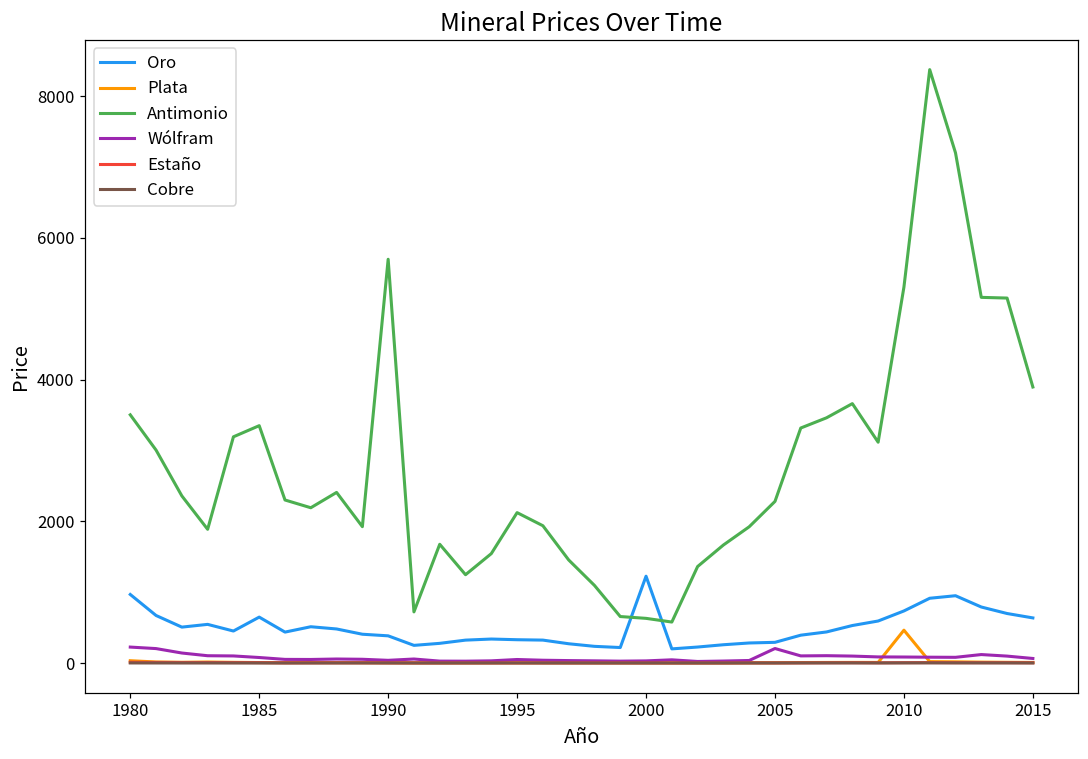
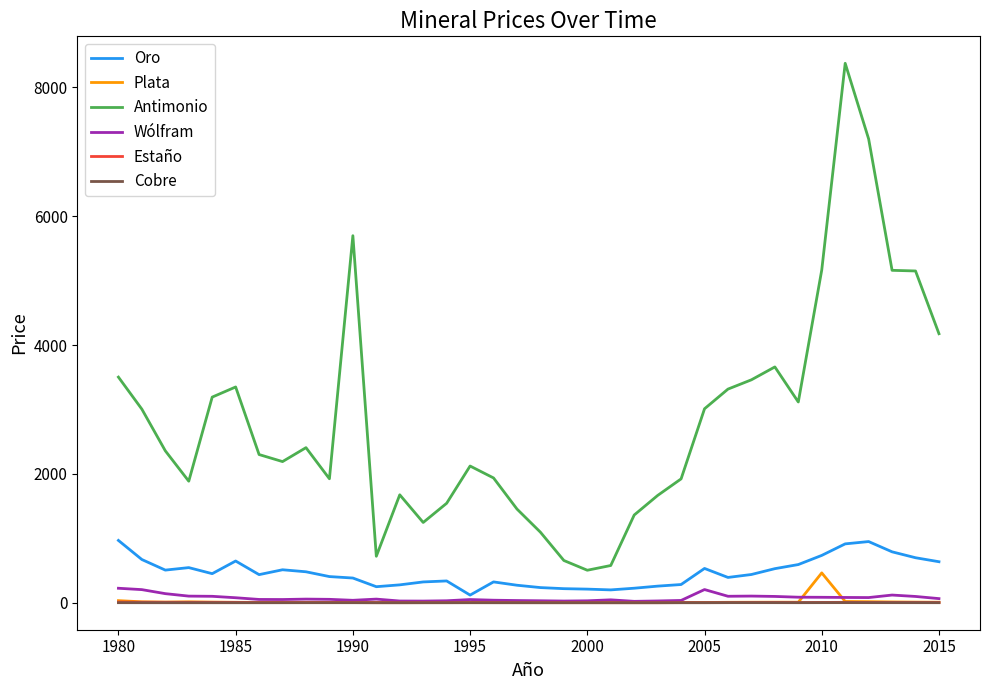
Oro, 1995: 300 -> 100
Oro, 2000: 1200 -> 200
Antimonio, 2000: 600 -> 500
Oro, 2005: 300 -> 500
Antimonio, 2005: 2300 -> 3000
Antimonio, 2010: 5300 -> 5200
Antimonio, 2015: 3900 -> 4200
